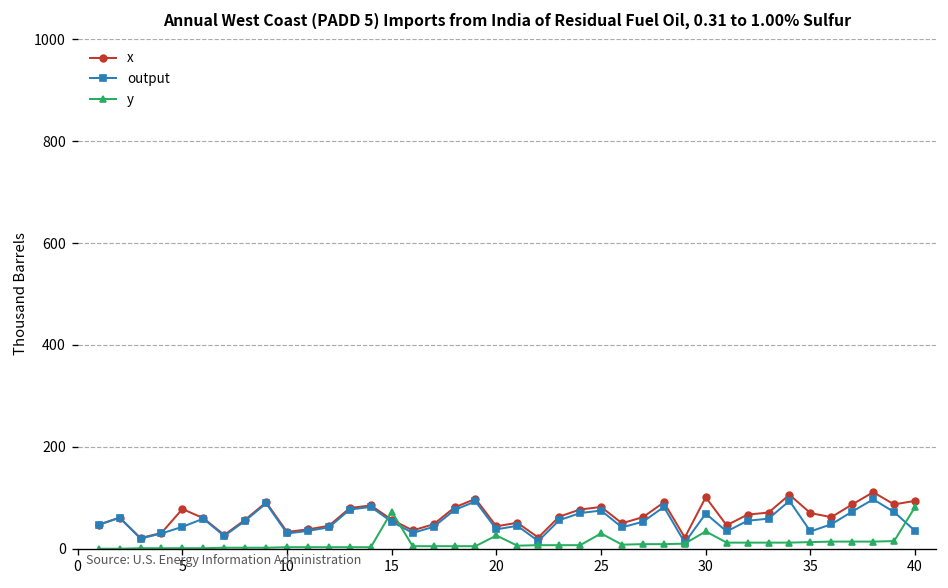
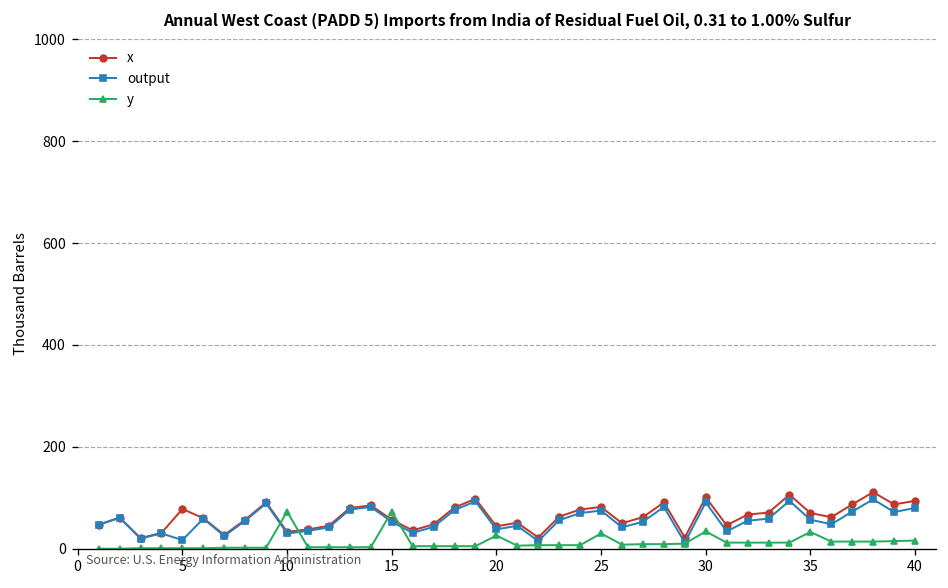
output, 5: 40 -> 20
y, 10: 0 -> 70
output, 30: 70 -> 90
output, 35: 30 -> 60
y, 35: 10 -> 30
output, 40: 40 -> 80
y, 40: 80 -> 20
